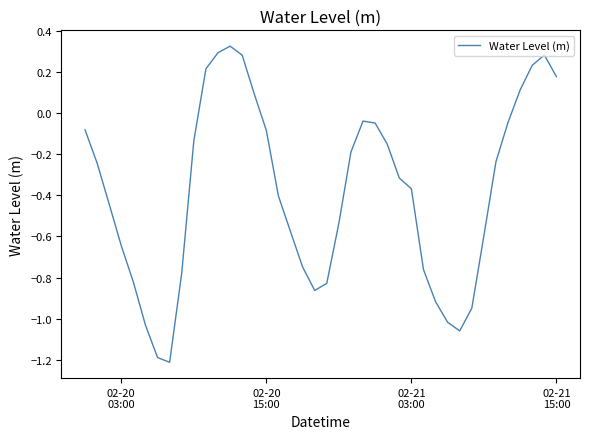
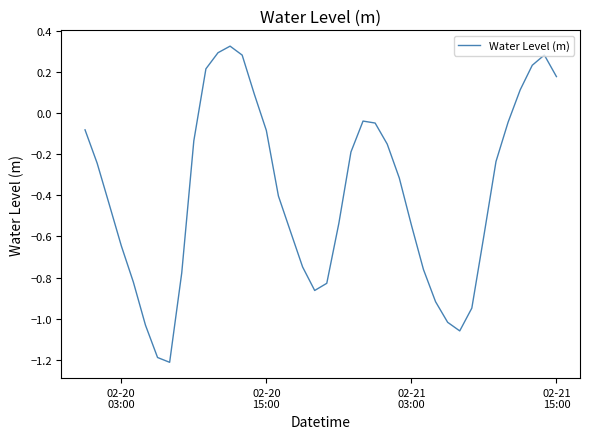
02-21 03:00: -0.37 -> -0.54
